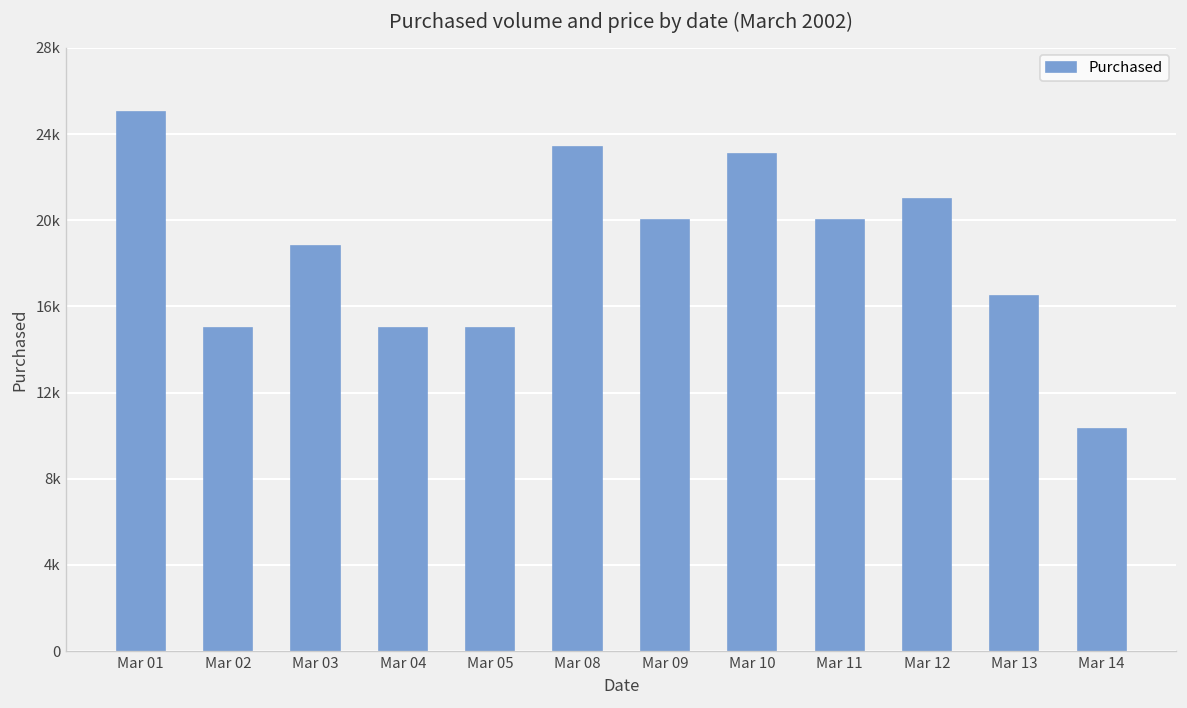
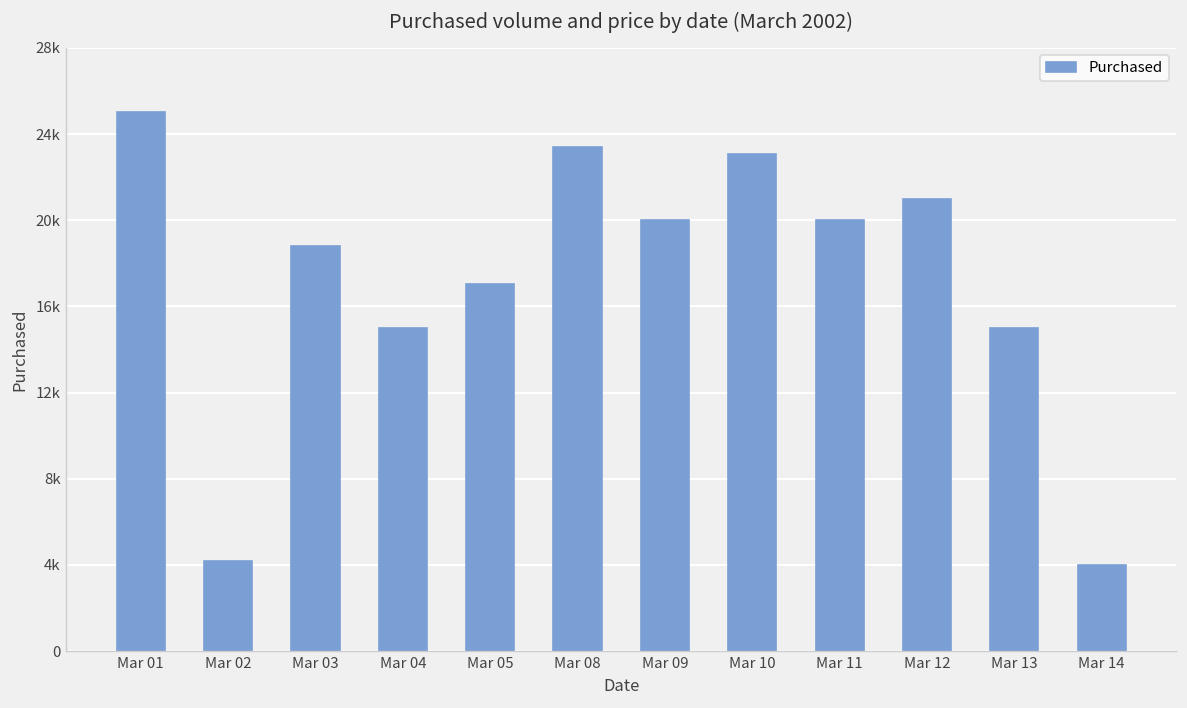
Mar 02: 15000 -> 4200
Mar 05: 15000 -> 17100
Mar 13: 16500 -> 15000
Mar 14: 10300 -> 4000
